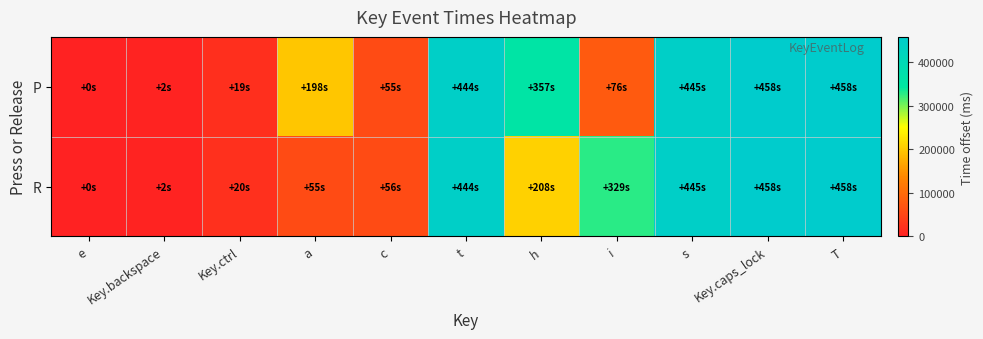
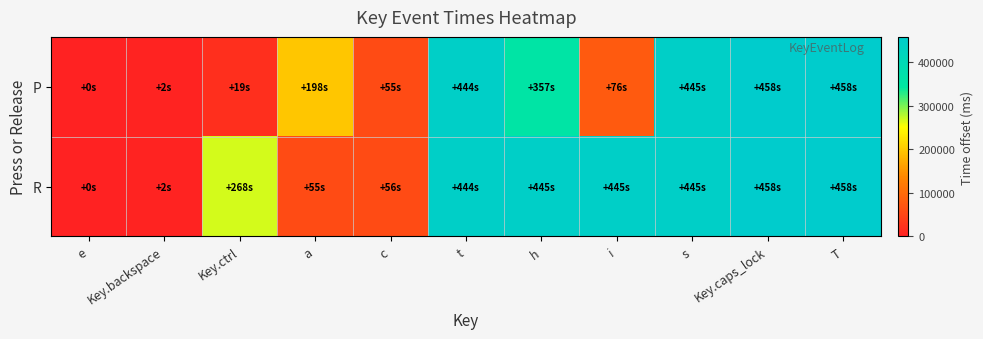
R, Key.ctrl: +20s -> +268s
R, h: +208s -> +445s
R, i: +329s -> +445s
